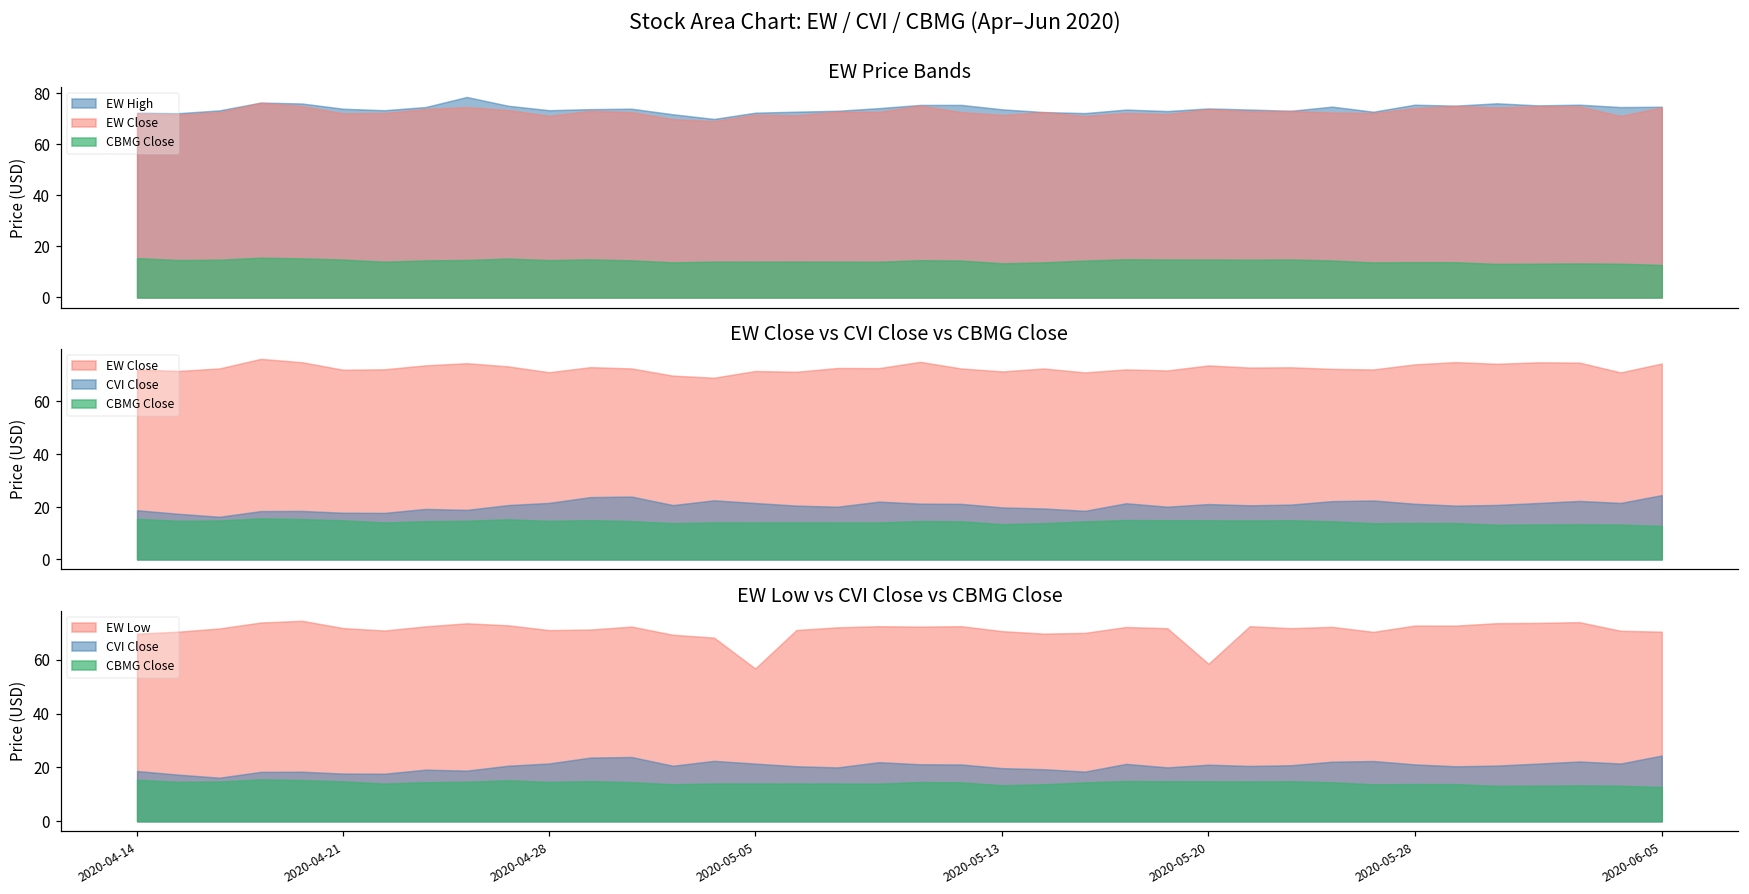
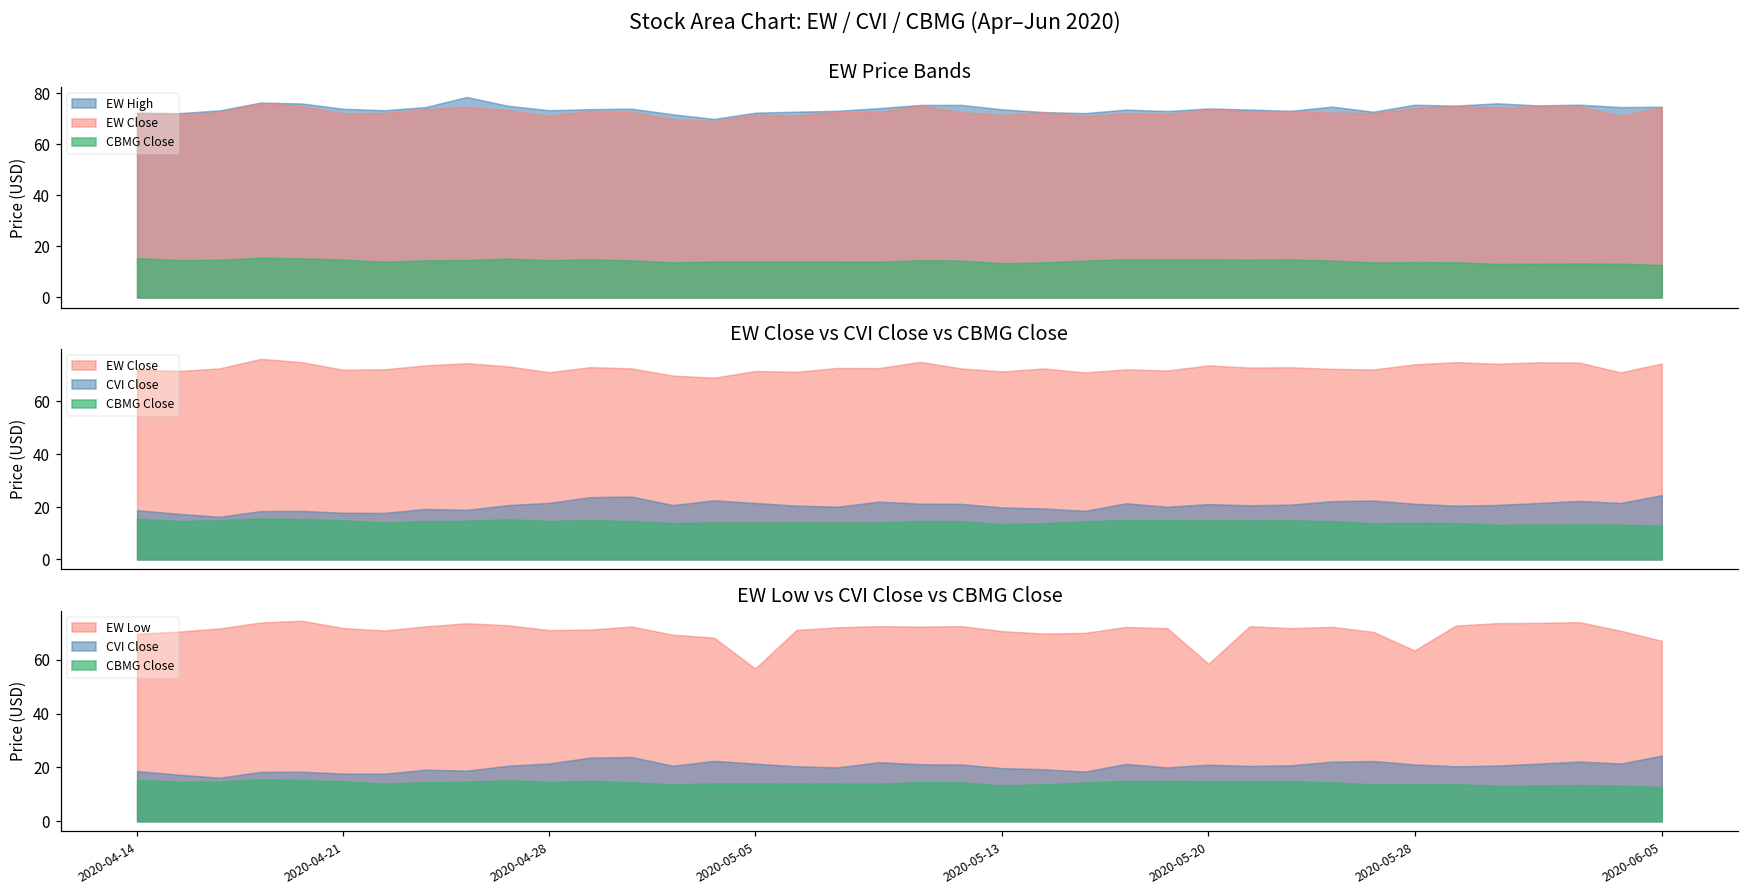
EW Low vs CVI Close vs CBMG Close, EW Low, 2020-05-28: 73 -> 63
EW Low vs CVI Close vs CBMG Close, EW Low, 2020-06-05: 70 -> 67
